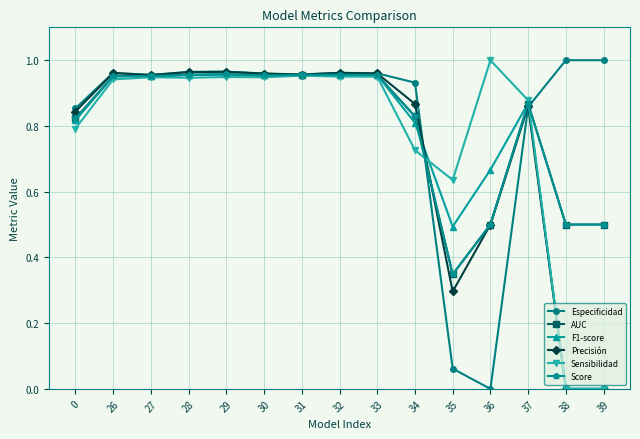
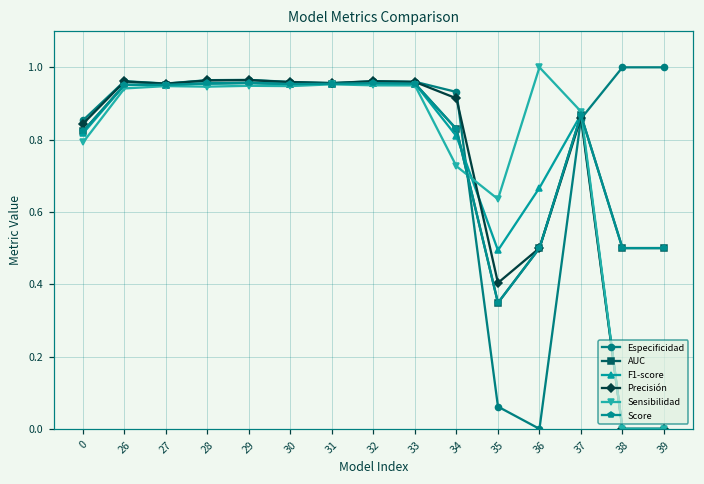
Precisión, 34: 0.87 -> 0.91
Precisión, 35: 0.30 -> 0.40
